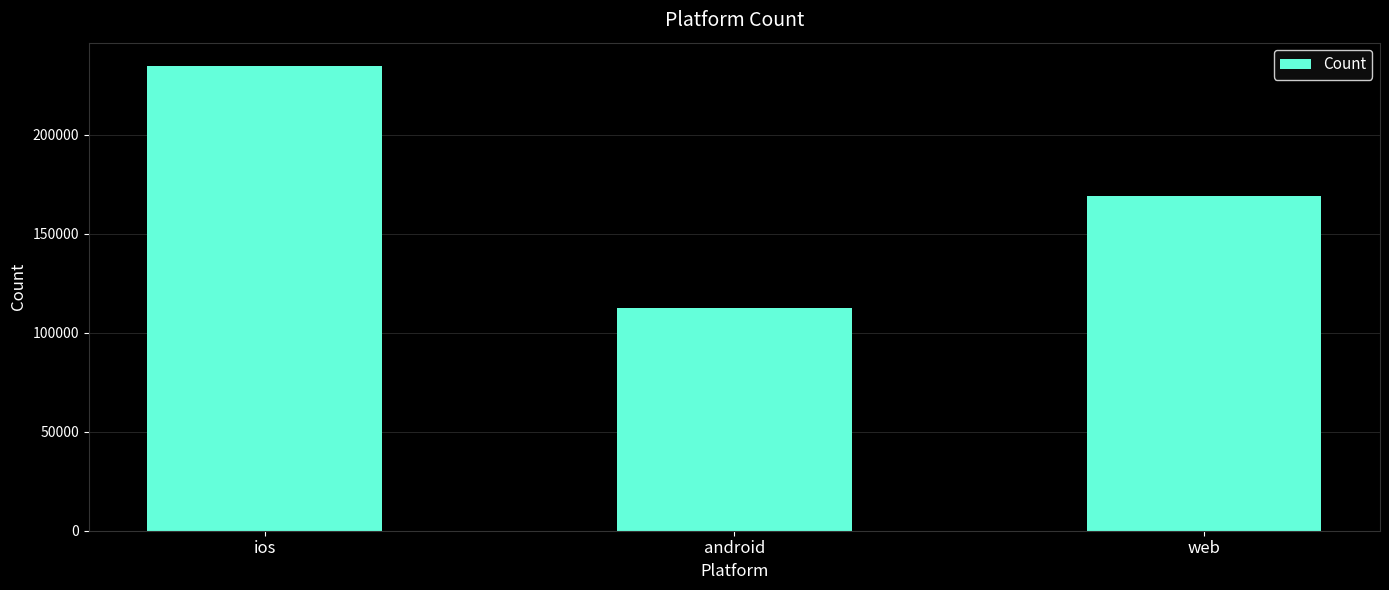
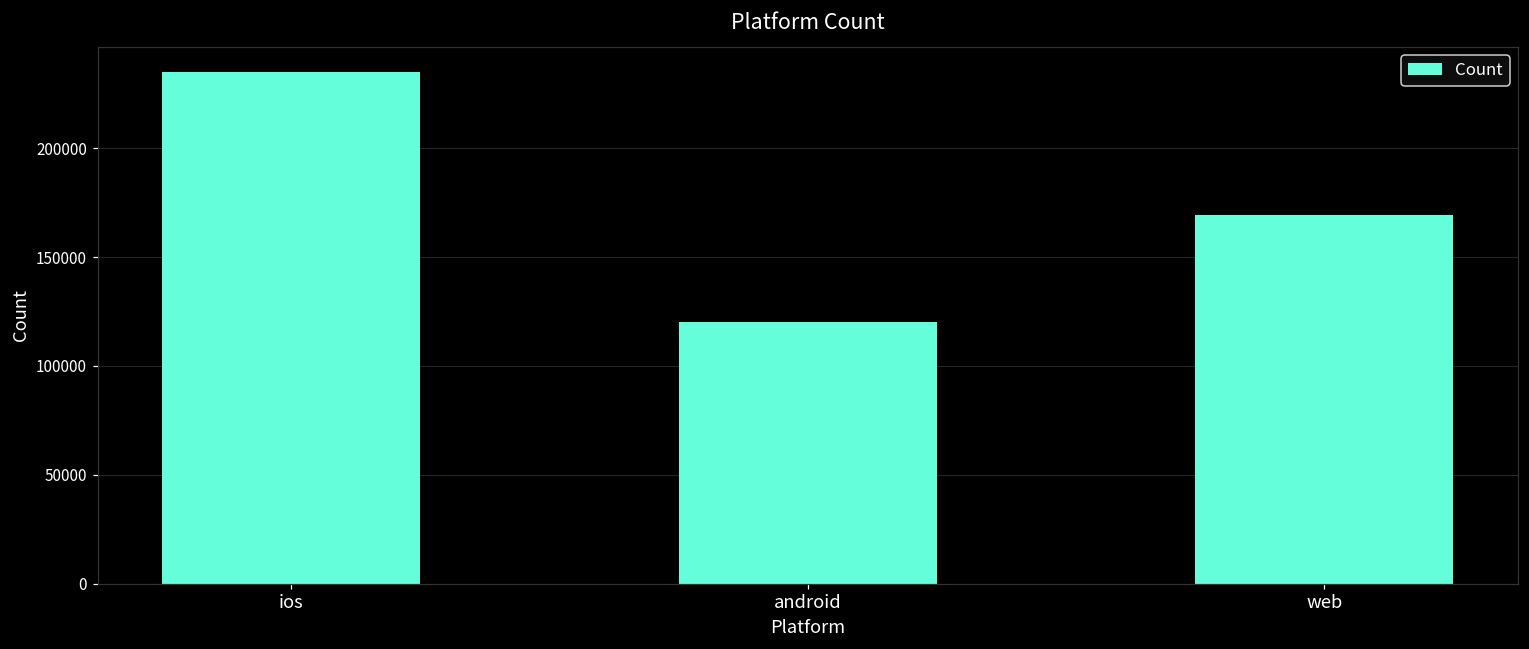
android: 112000 -> 120000
